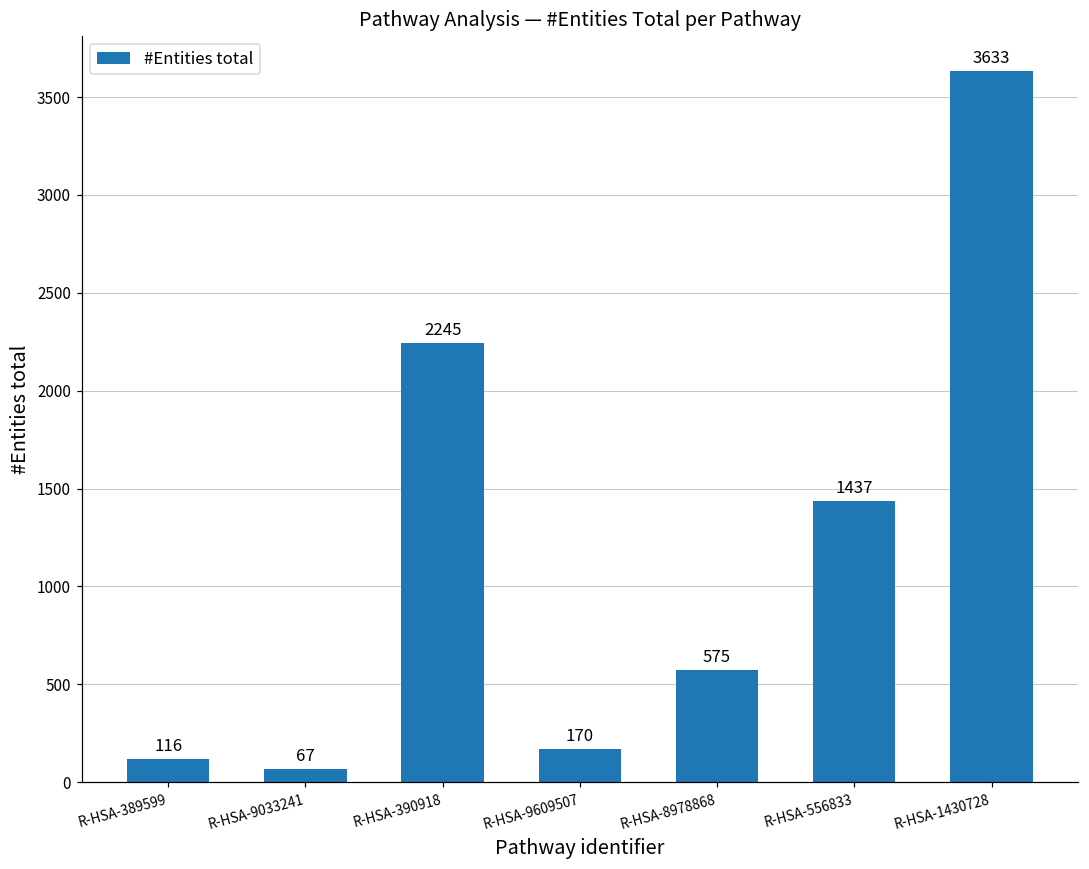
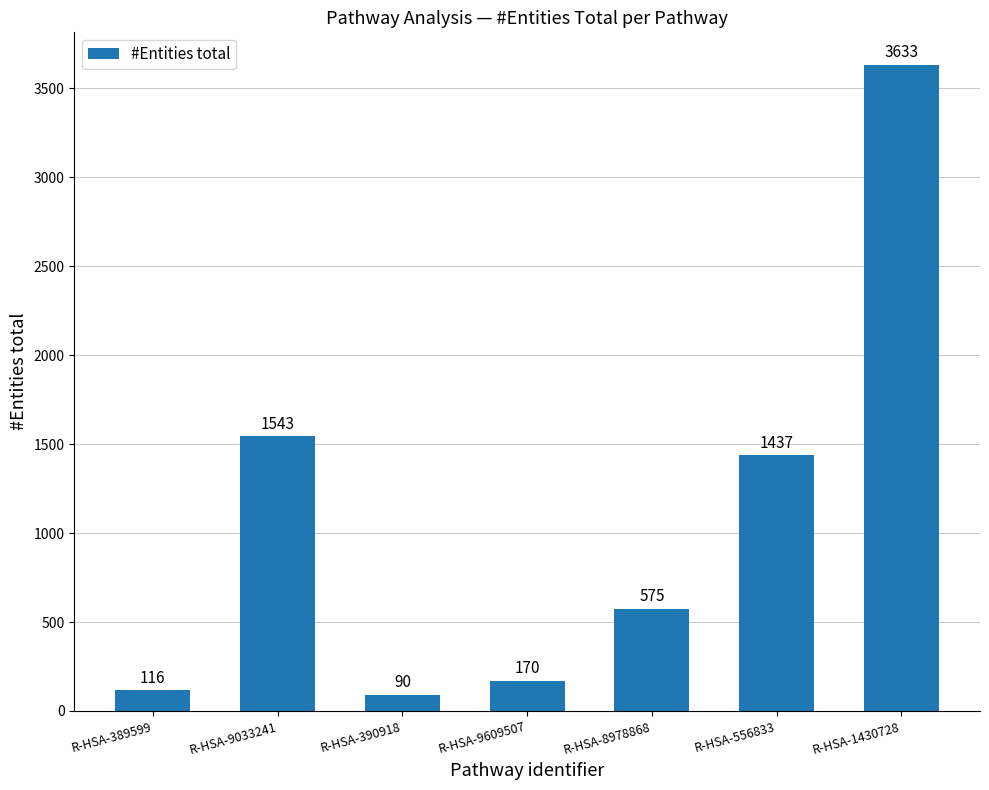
R-HSA-9033241: 67 -> 1543
R-HSA-390918: 2245 -> 90
